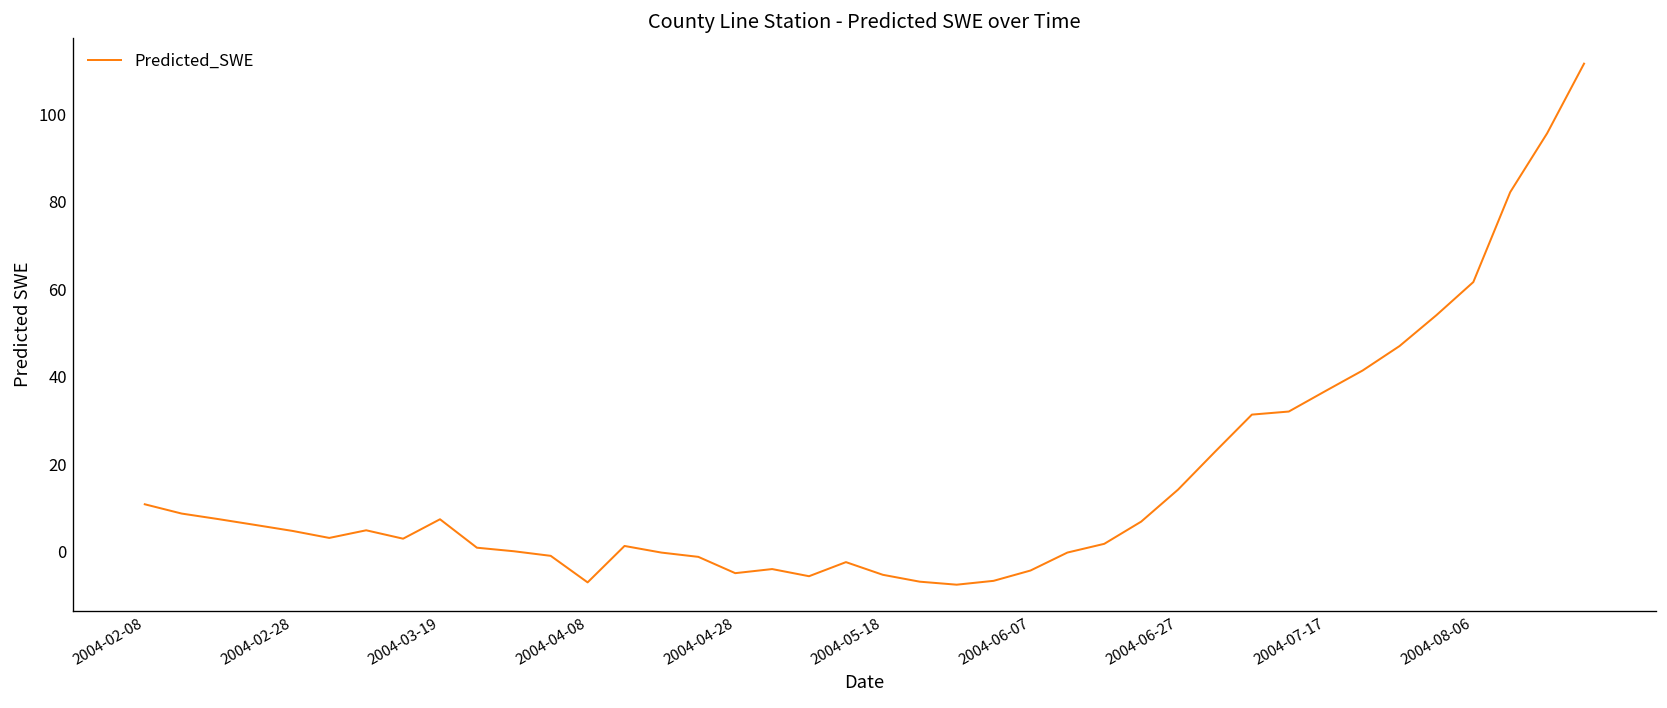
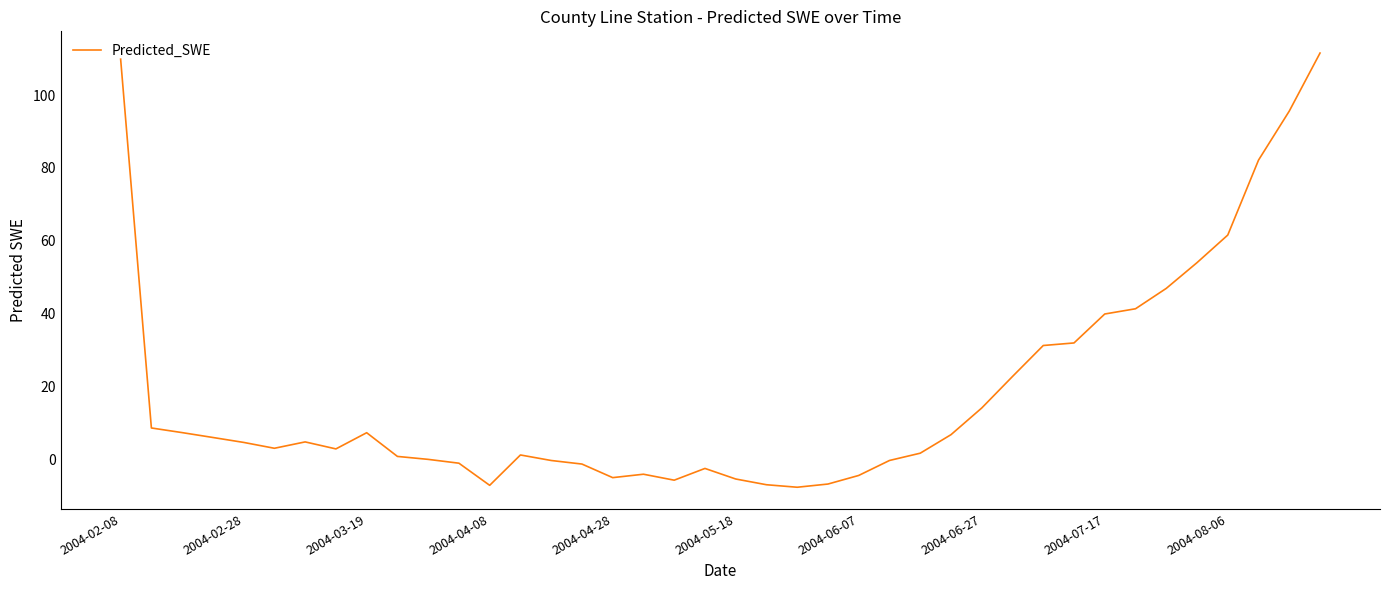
2004-02-08: 11 -> 110
2004-07-17: 37 -> 40
